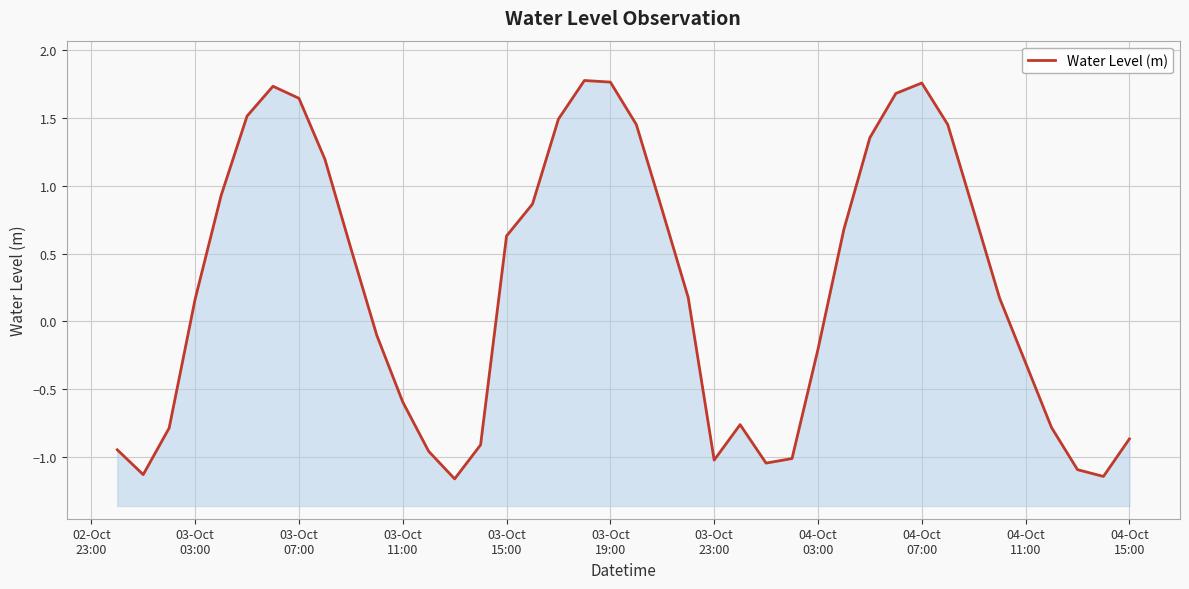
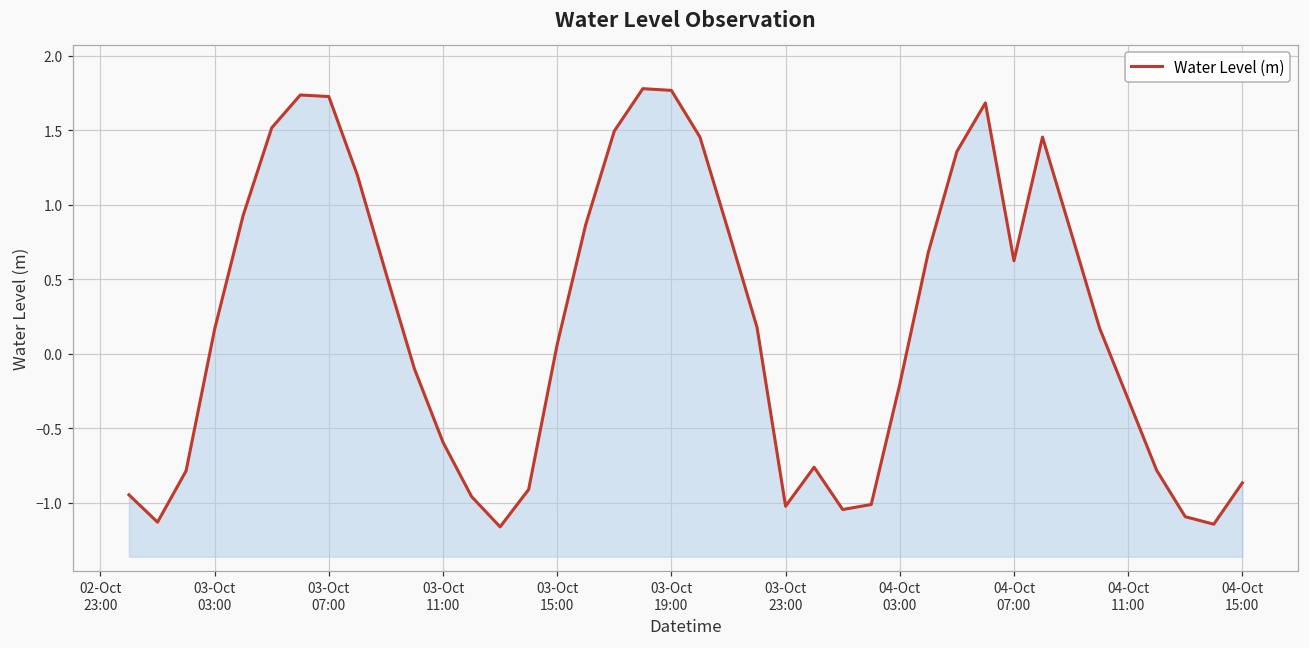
03-Oct 07:00: 1.65 -> 1.73
03-Oct 15:00: 0.63 -> 0.06
04-Oct 07:00: 1.76 -> 0.62
